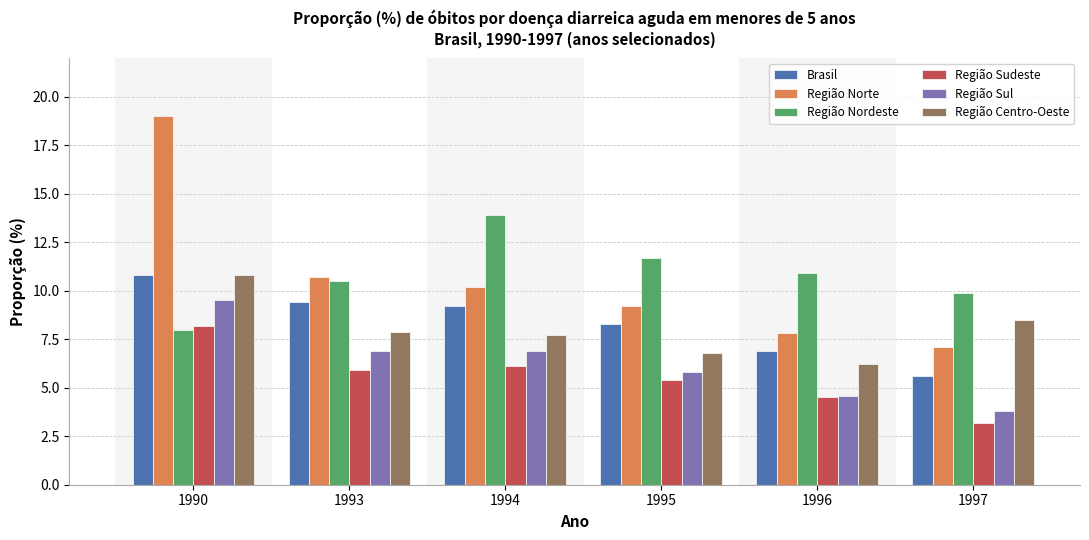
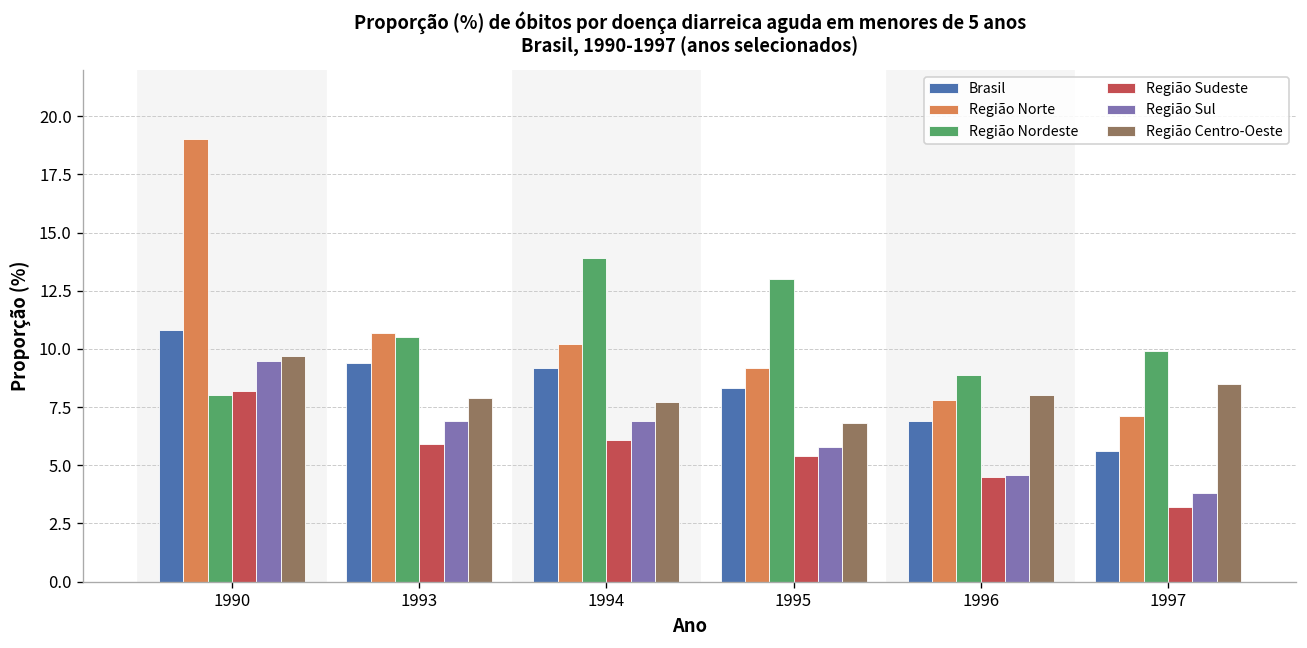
Região Centro-Oeste, 1990: 10.8 -> 9.7
Região Nordeste, 1995: 11.7 -> 13.0
Região Nordeste, 1996: 10.9 -> 8.9
Região Centro-Oeste, 1996: 6.2 -> 8.0
